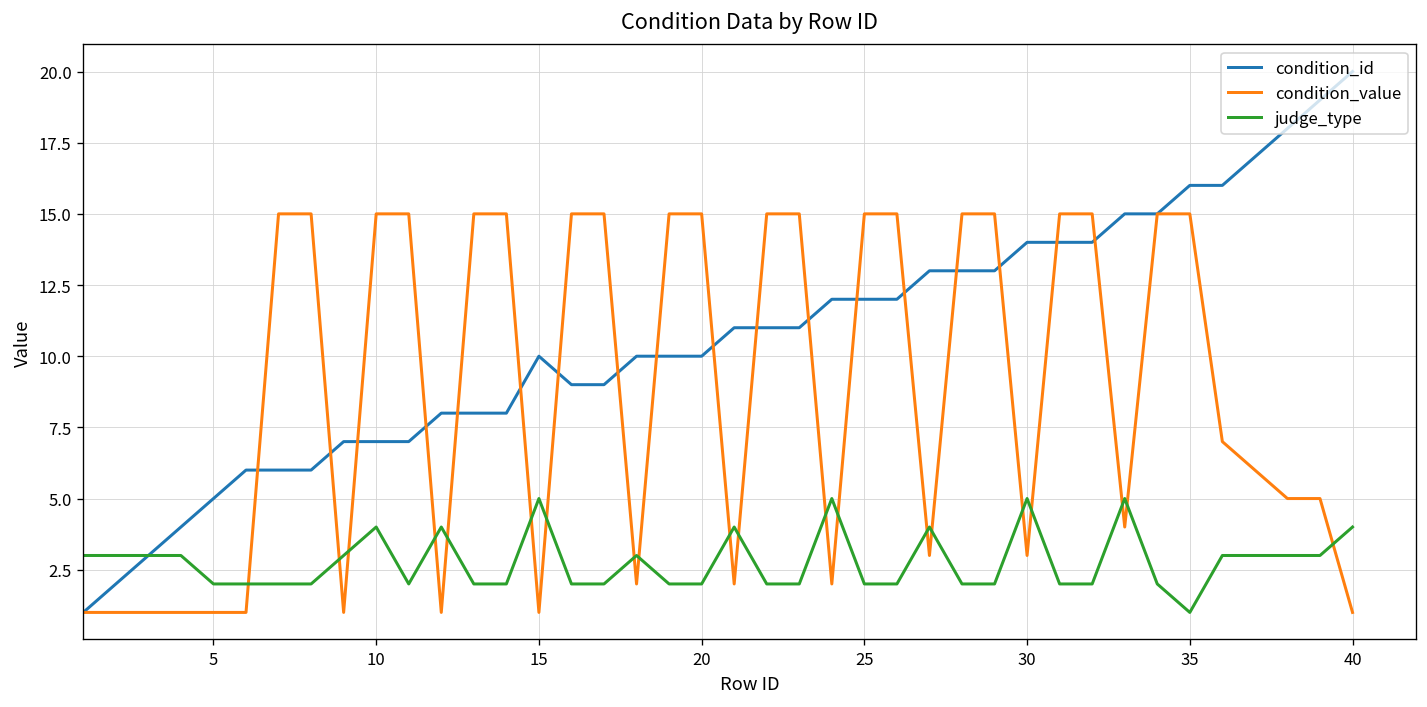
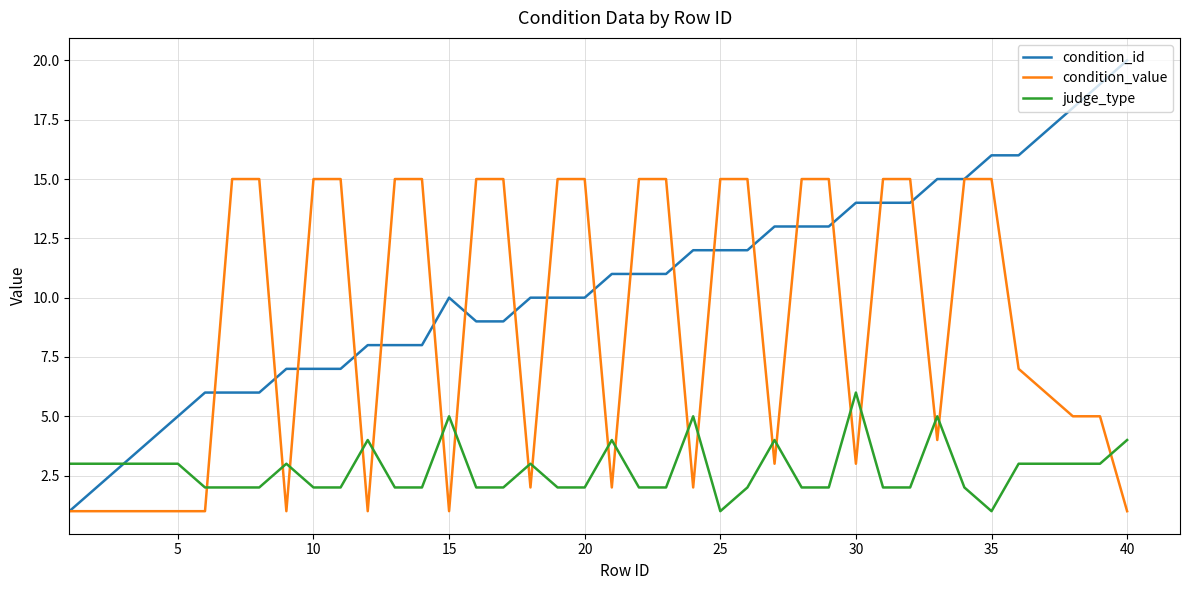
judge_type, 5: 2 -> 3
judge_type, 10: 4 -> 2
judge_type, 25: 2 -> 1
judge_type, 30: 5 -> 6
